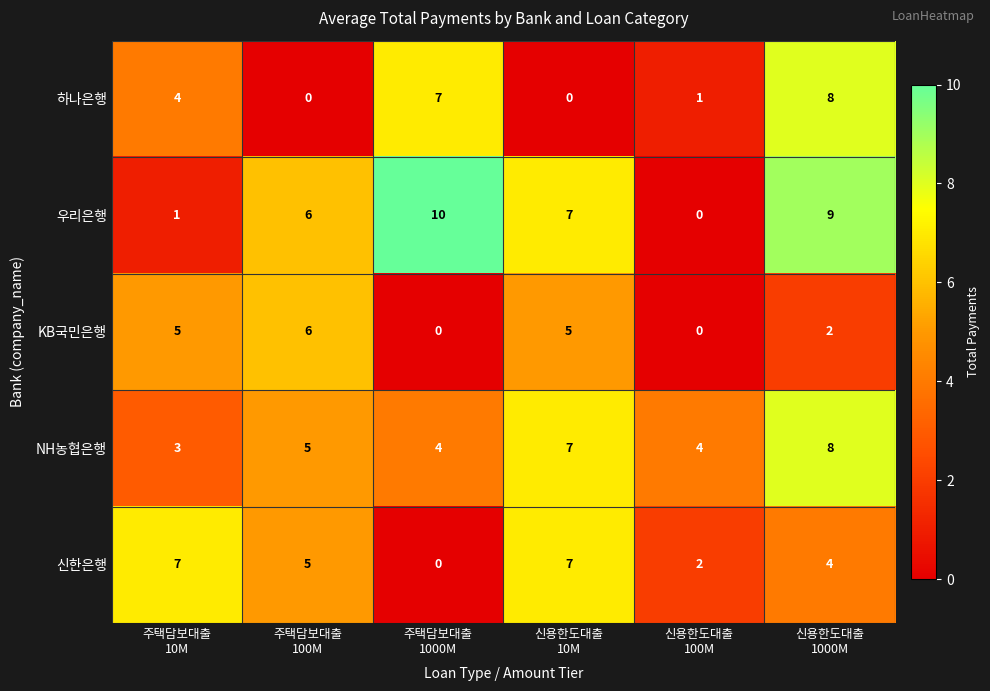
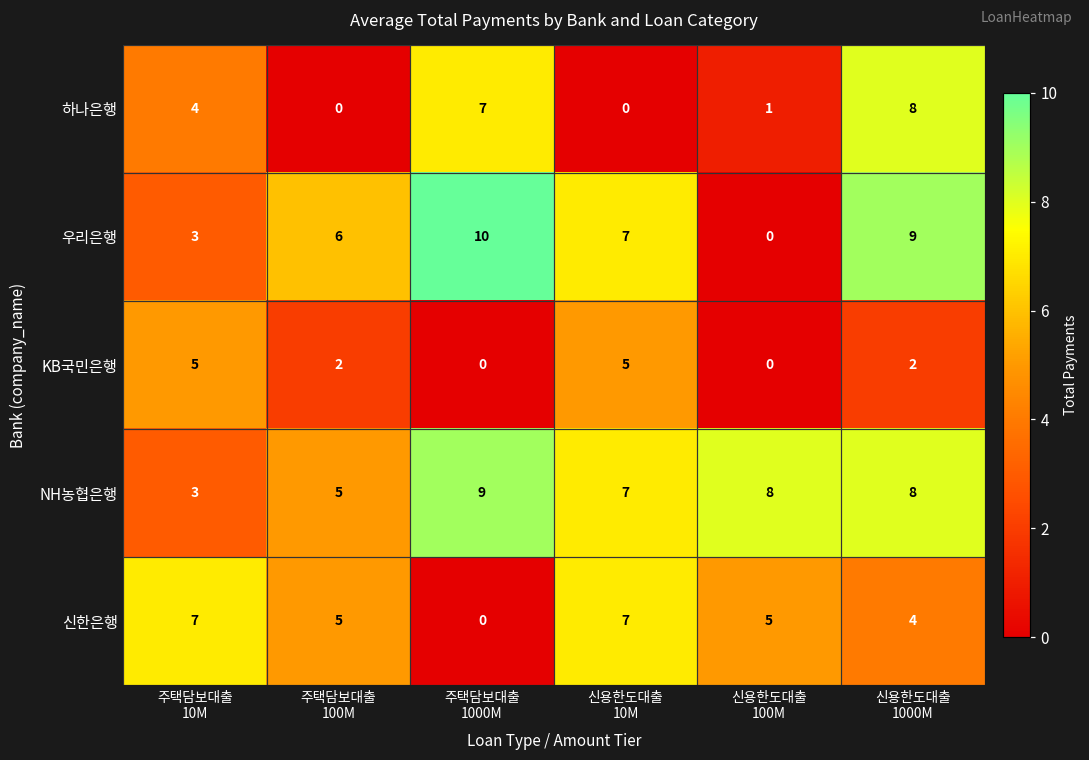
우리은행, 주택담보대출 10M: 1 -> 3
KB국민은행, 주택담보대출 100M: 6 -> 2
NH농협은행, 주택담보대출 1000M: 4 -> 9
NH농협은행, 신용한도대출 100M: 4 -> 8
신한은행, 신용한도대출 100M: 2 -> 5
